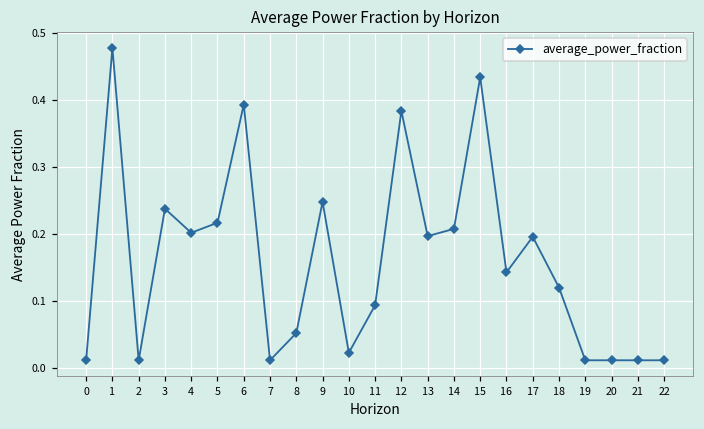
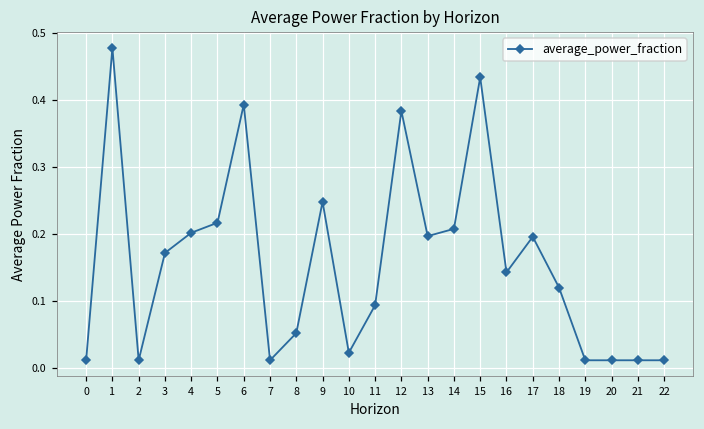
3: 0.24 -> 0.17
